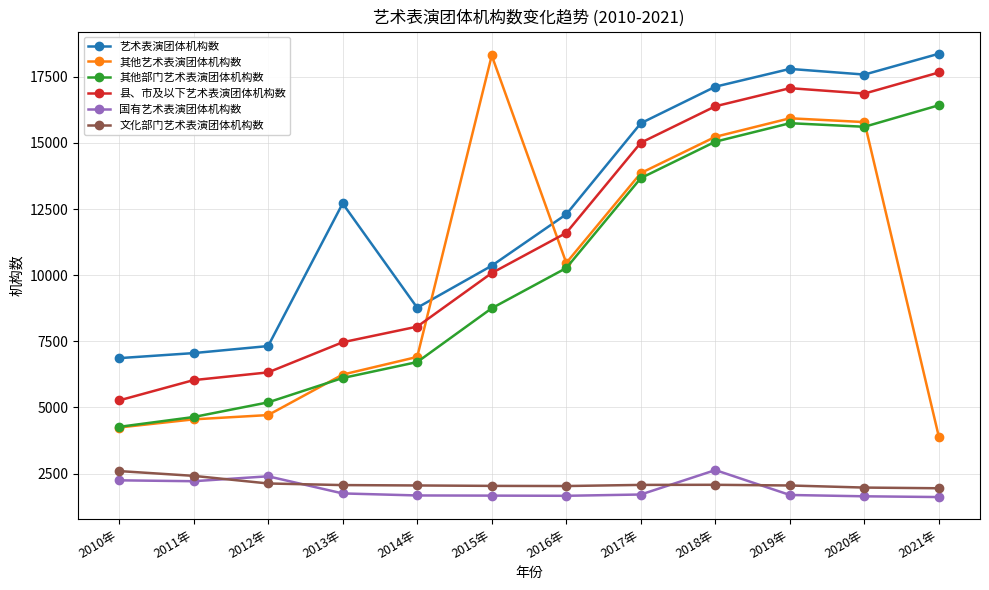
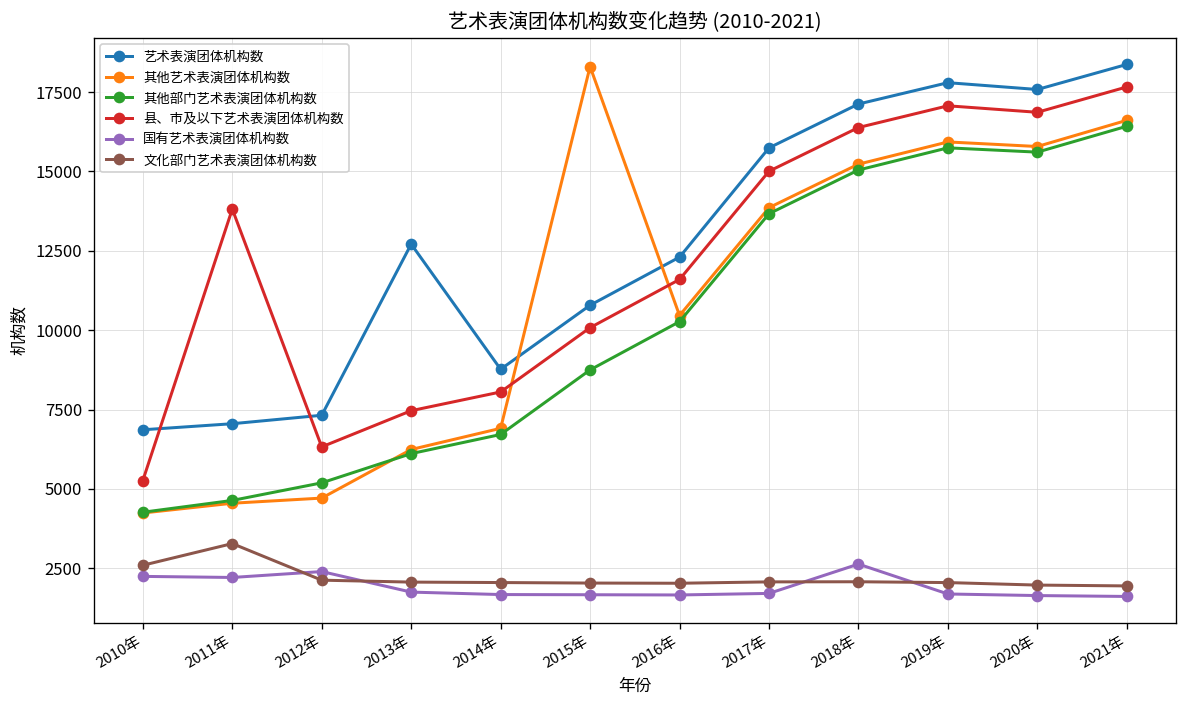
县、市及以下艺术表演团体机构数, 2011年: 6000 -> 13800
文化部门艺术表演团体机构数, 2011年: 2400 -> 3300
艺术表演团体机构数, 2015年: 10400 -> 10800
其他艺术表演团体机构数, 2021年: 3900 -> 16600
